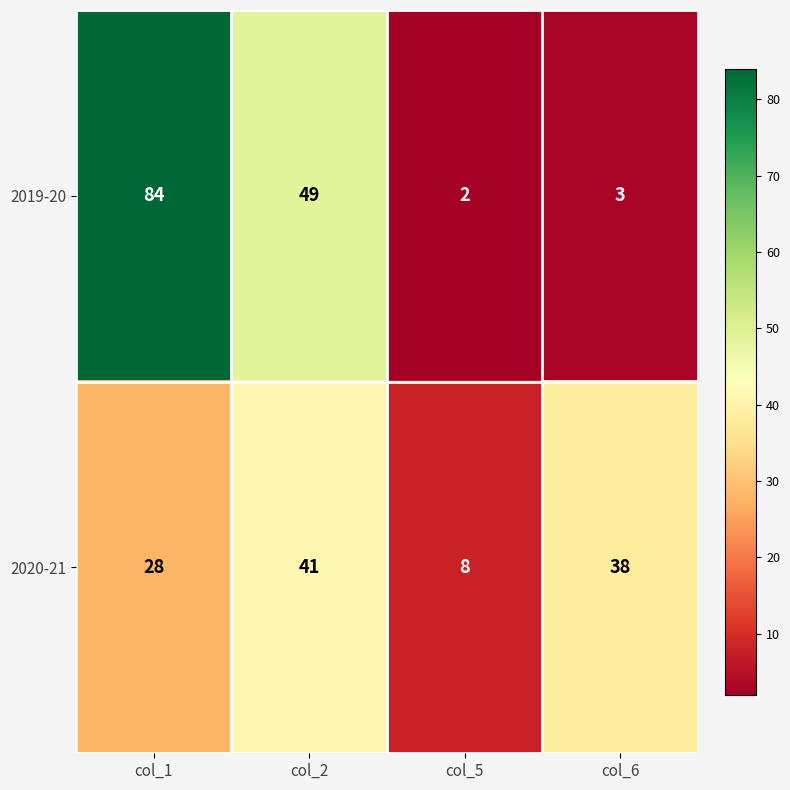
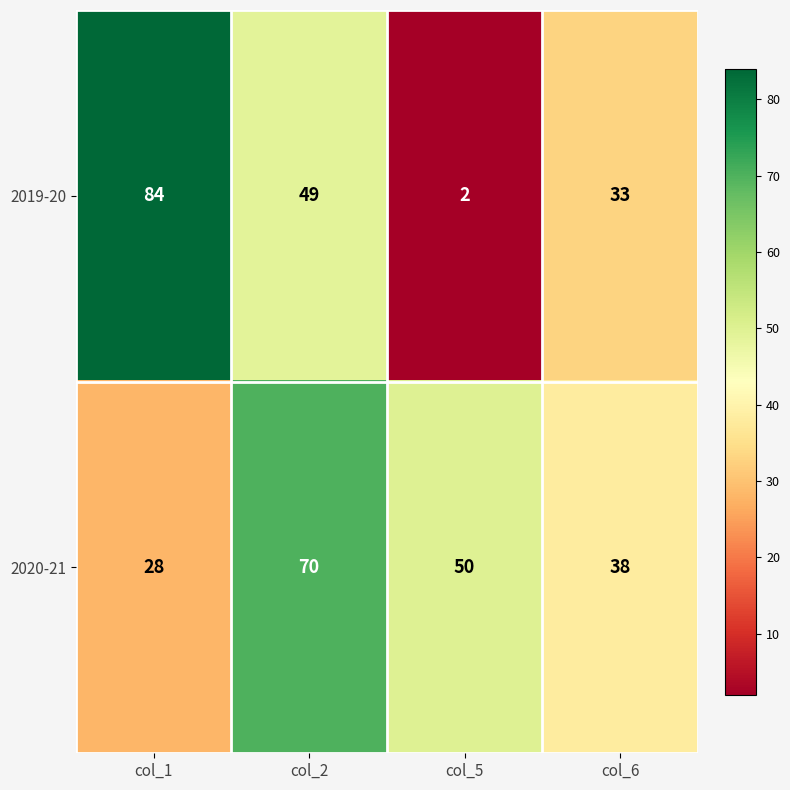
2019-20, col_6: 3 -> 33
2020-21, col_2: 41 -> 70
2020-21, col_5: 8 -> 50
